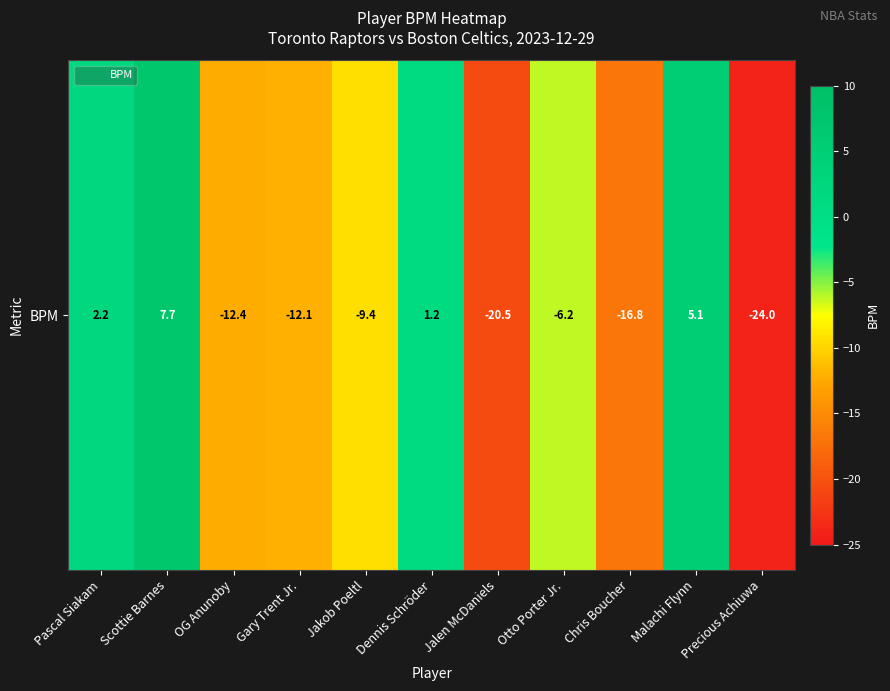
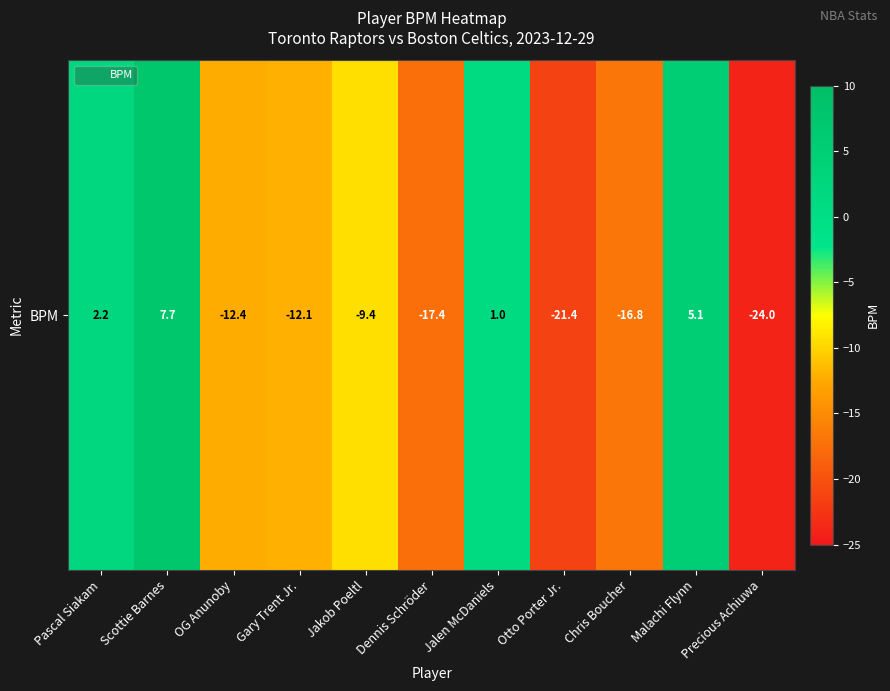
BPM, Dennis Schröder: 1.2 -> -17.4
BPM, Jalen McDaniels: -20.5 -> 1.0
BPM, Otto Porter Jr.: -6.2 -> -21.4
